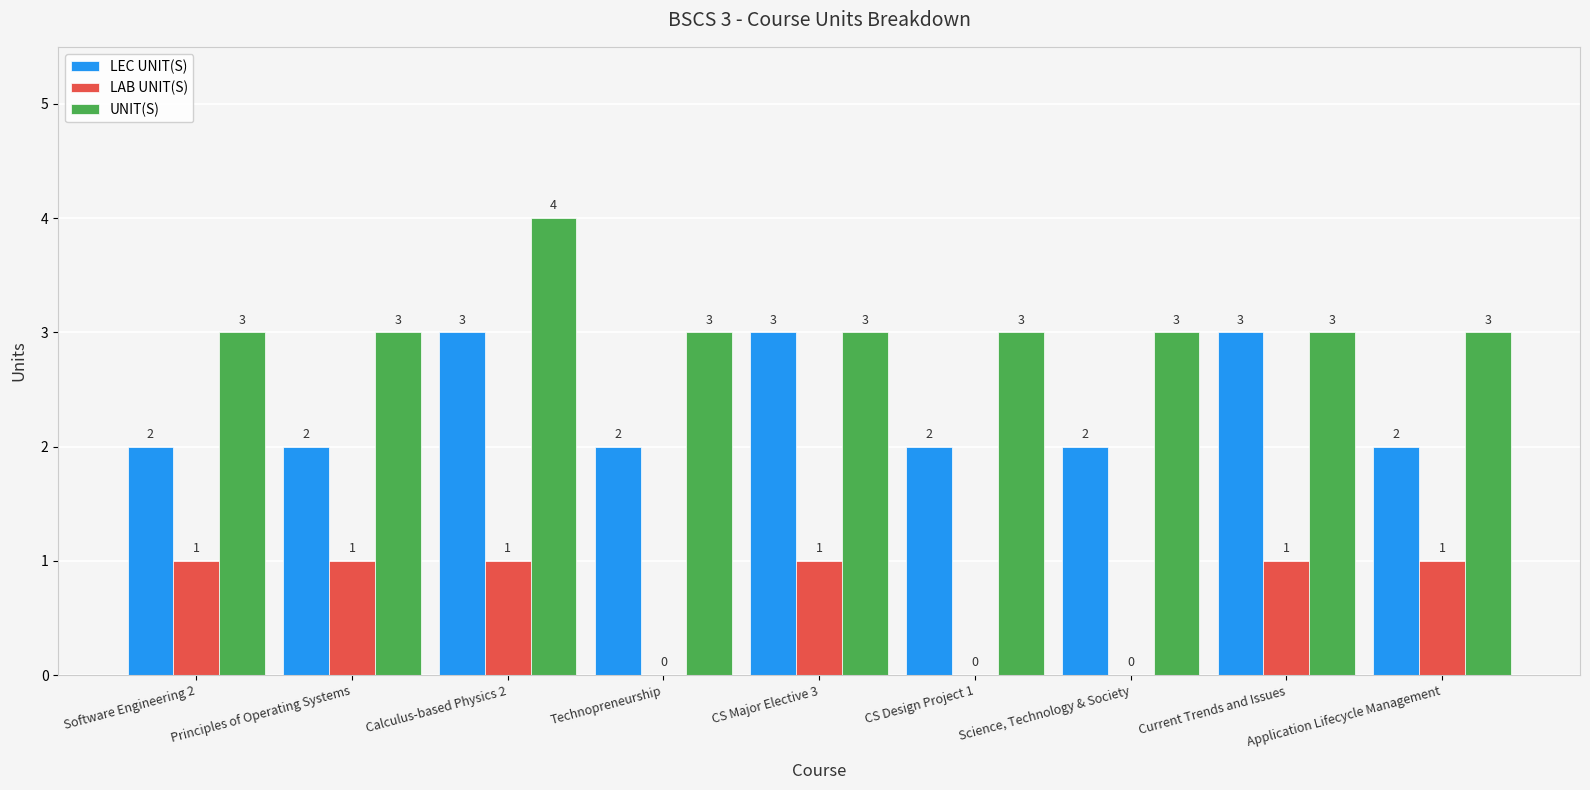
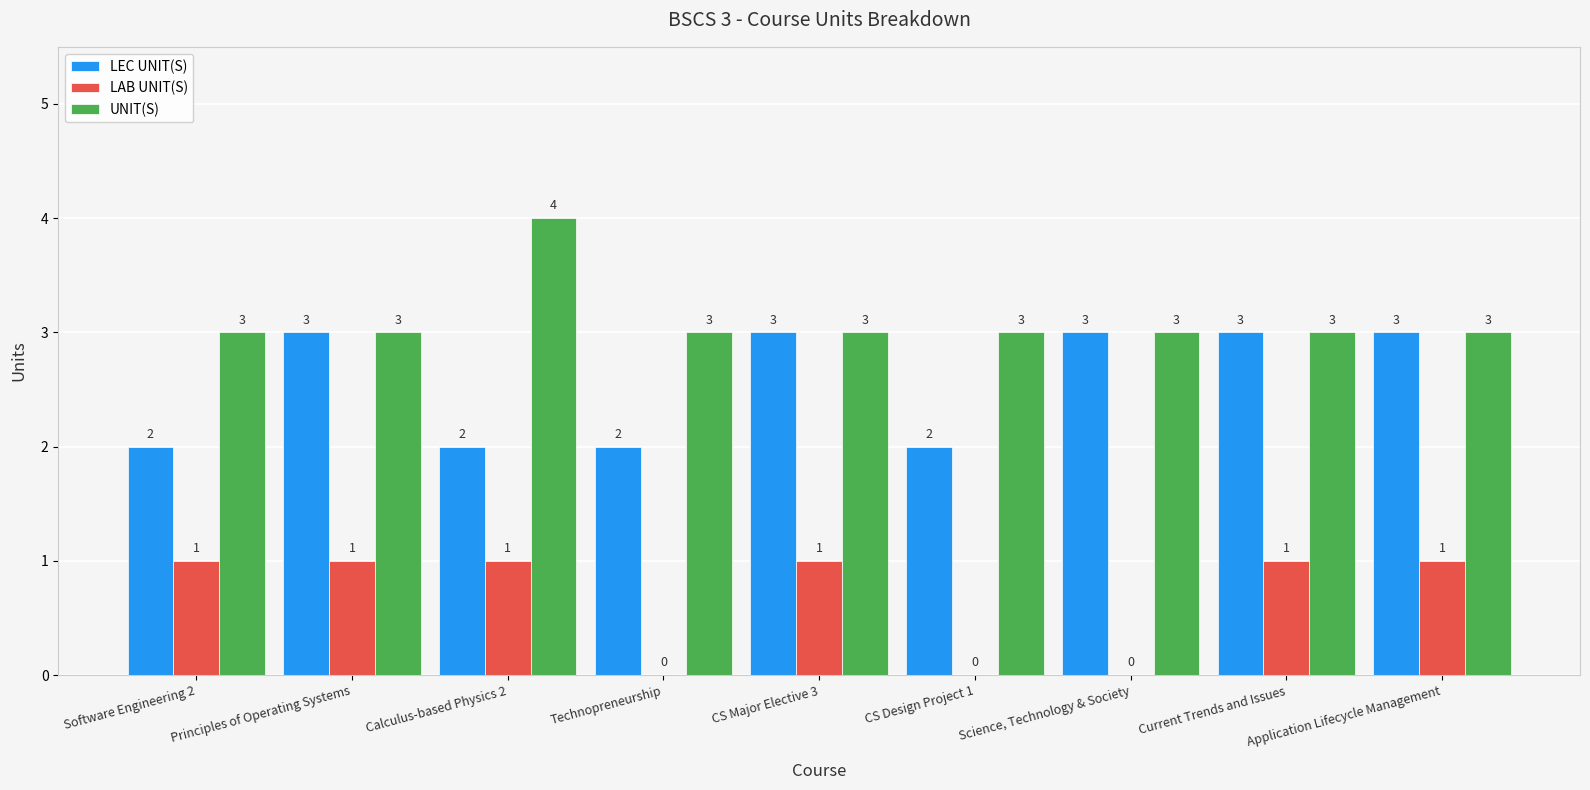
LEC UNIT(S), Principles of Operating Systems: 2 -> 3
LEC UNIT(S), Calculus-based Physics 2: 3 -> 2
LEC UNIT(S), Science, Technology & Society: 2 -> 3
LEC UNIT(S), Application Lifecycle Management: 2 -> 3
